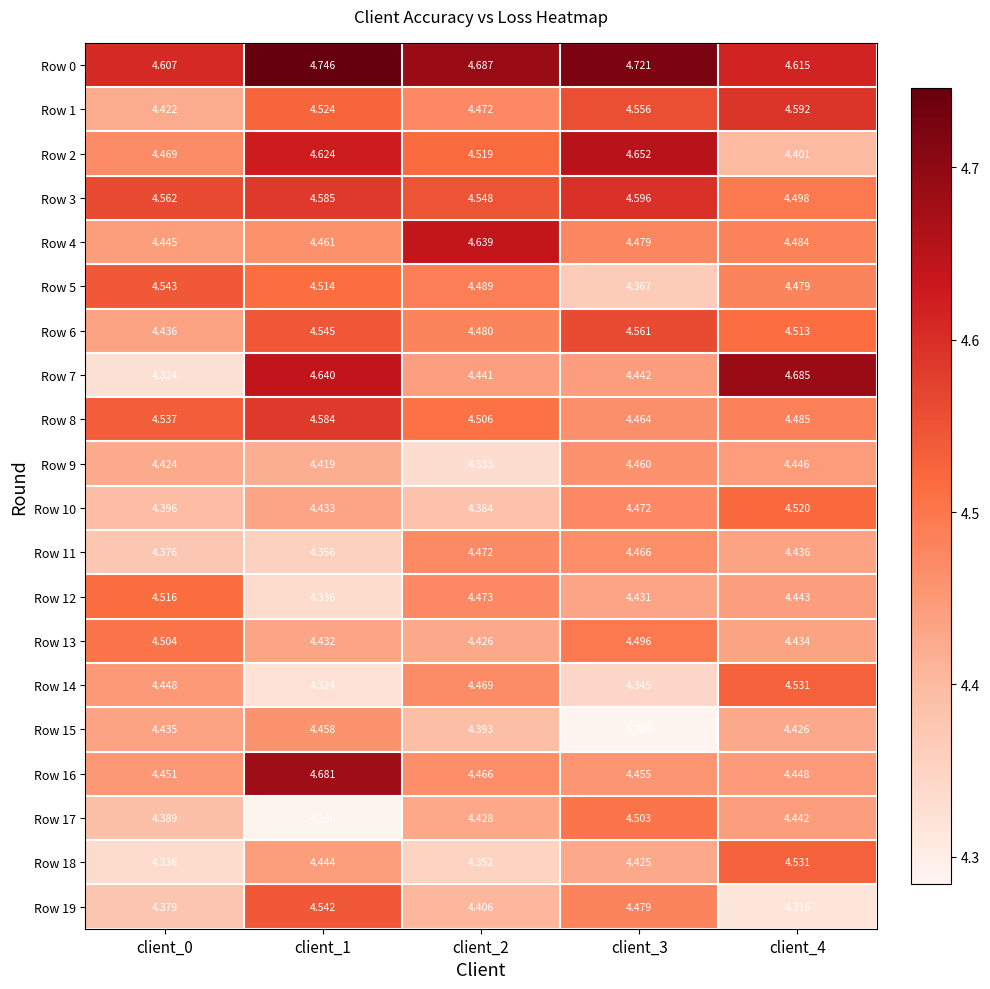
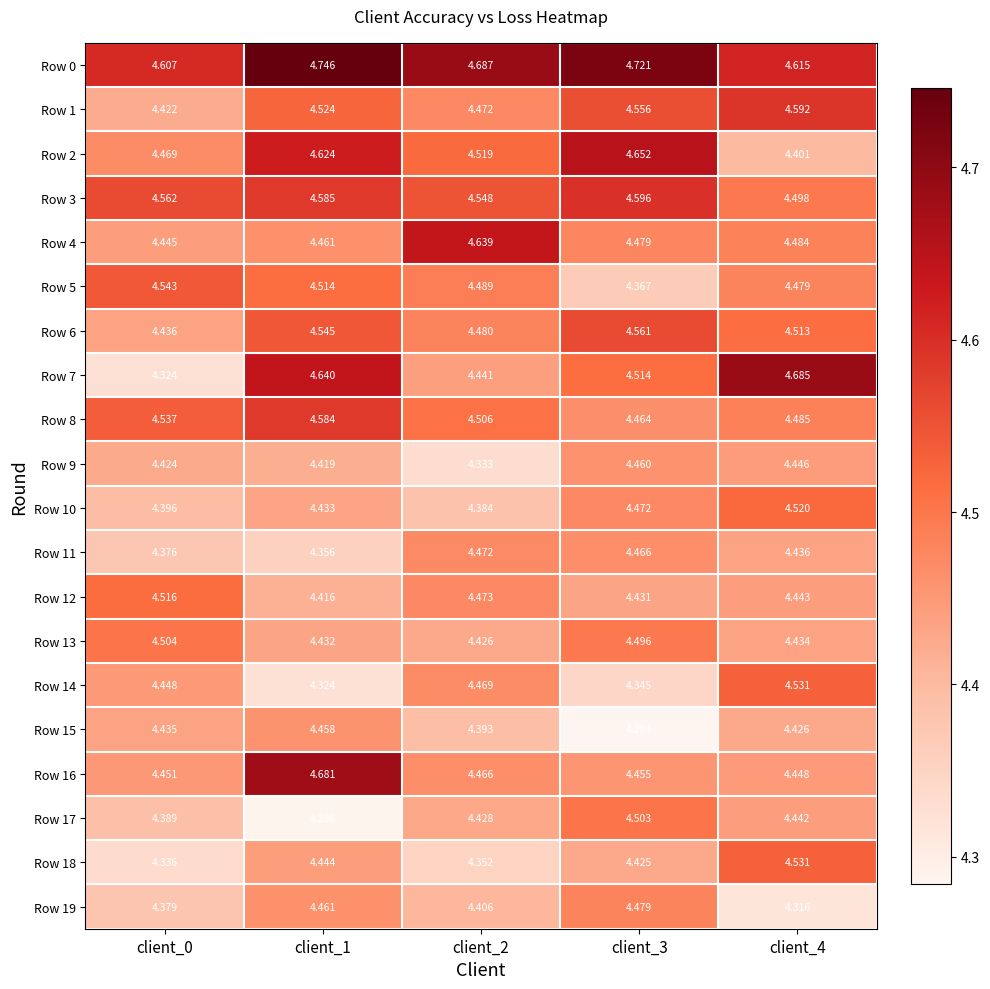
Row 7, client_3: 4.442 -> 4.514
Row 12, client_1: 4.336 -> 4.416
Row 19, client_1: 4.542 -> 4.461
